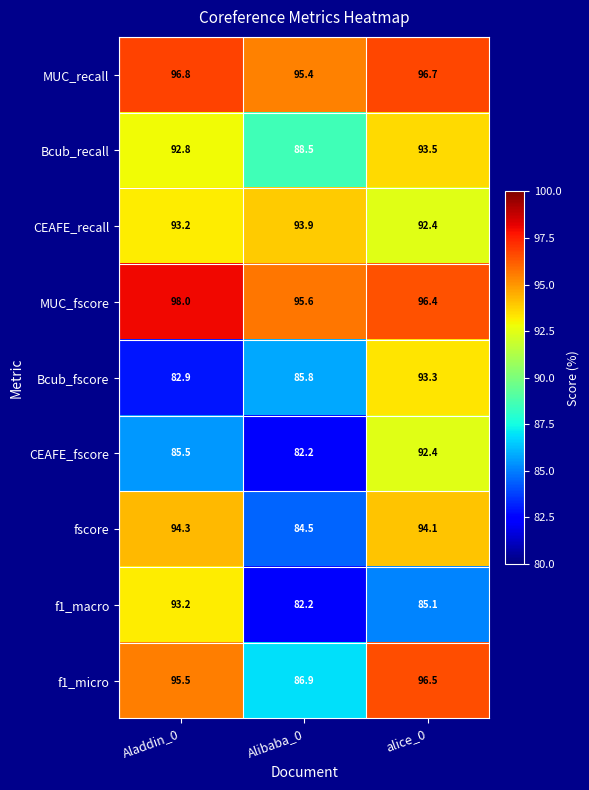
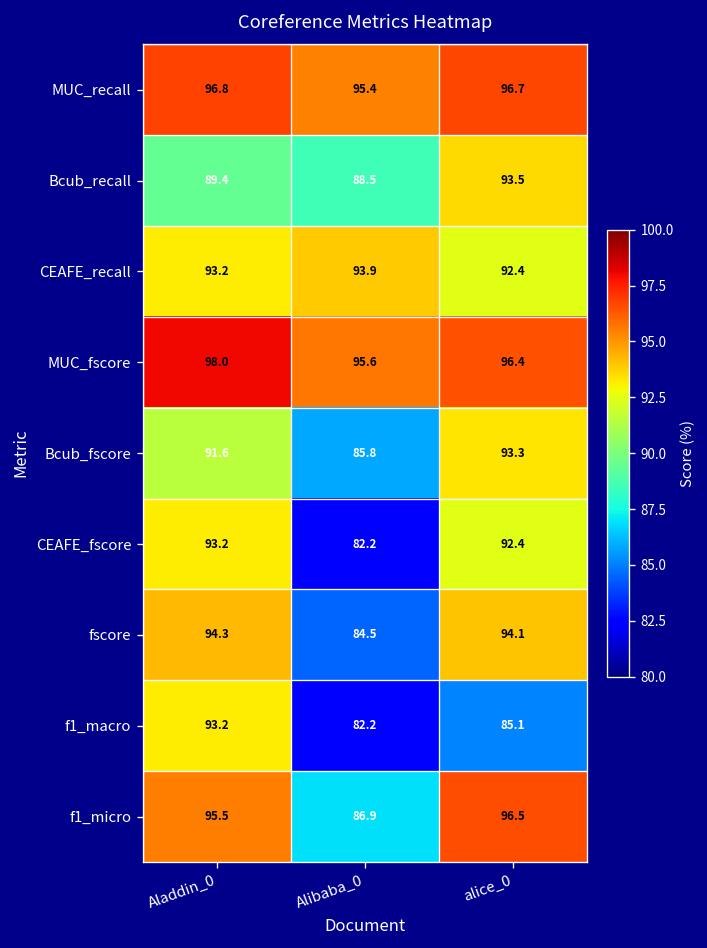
Bcub_recall, Aladdin_0: 92.8 -> 89.4
Bcub_fscore, Aladdin_0: 82.9 -> 91.6
CEAFE_fscore, Aladdin_0: 85.5 -> 93.2
